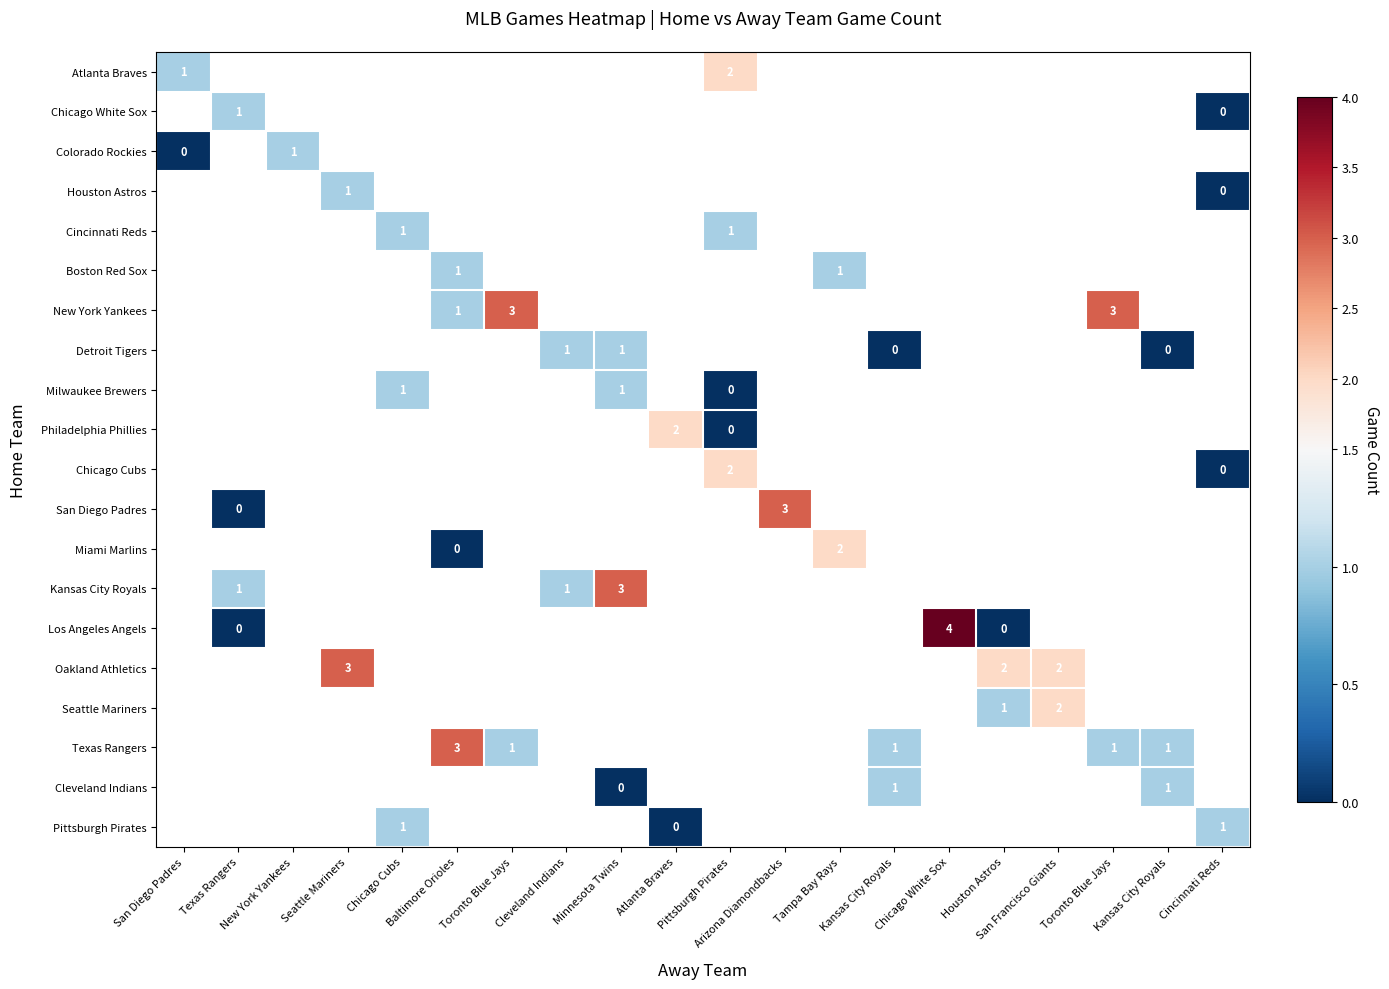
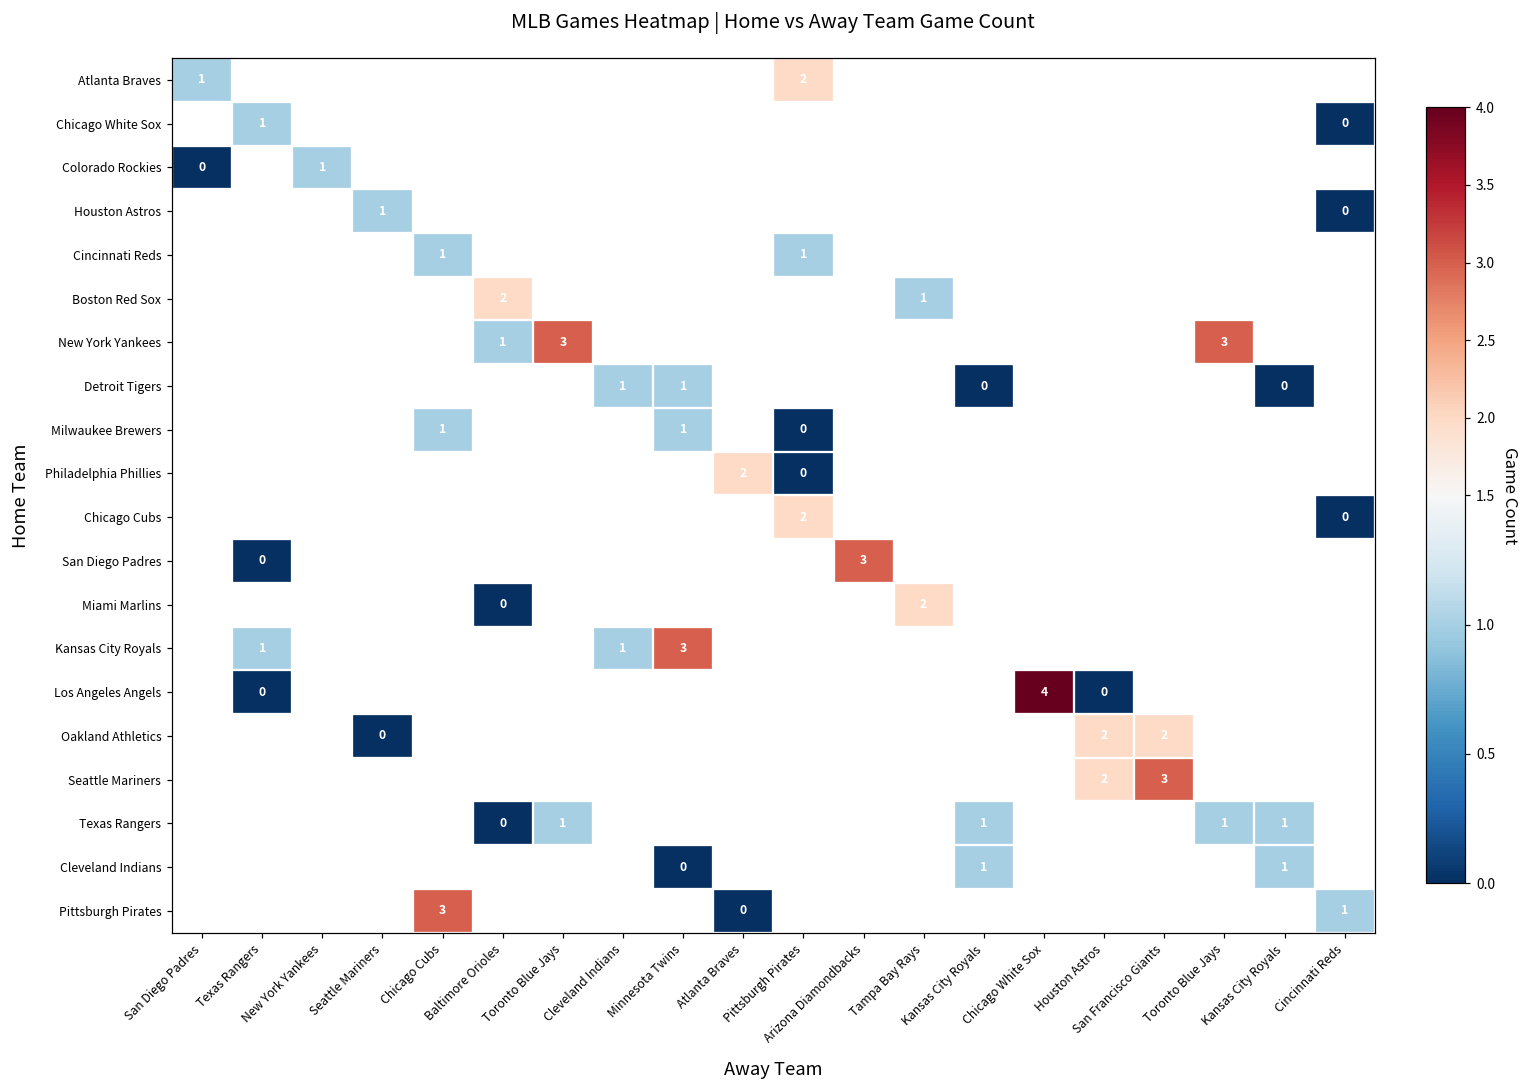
Boston Red Sox, Baltimore Orioles: 1 -> 2
Oakland Athletics, Seattle Mariners: 3 -> 0
Seattle Mariners, Houston Astros: 1 -> 2
Seattle Mariners, San Francisco Giants: 2 -> 3
Texas Rangers, Baltimore Orioles: 3 -> 0
Pittsburgh Pirates, Chicago Cubs: 1 -> 3
